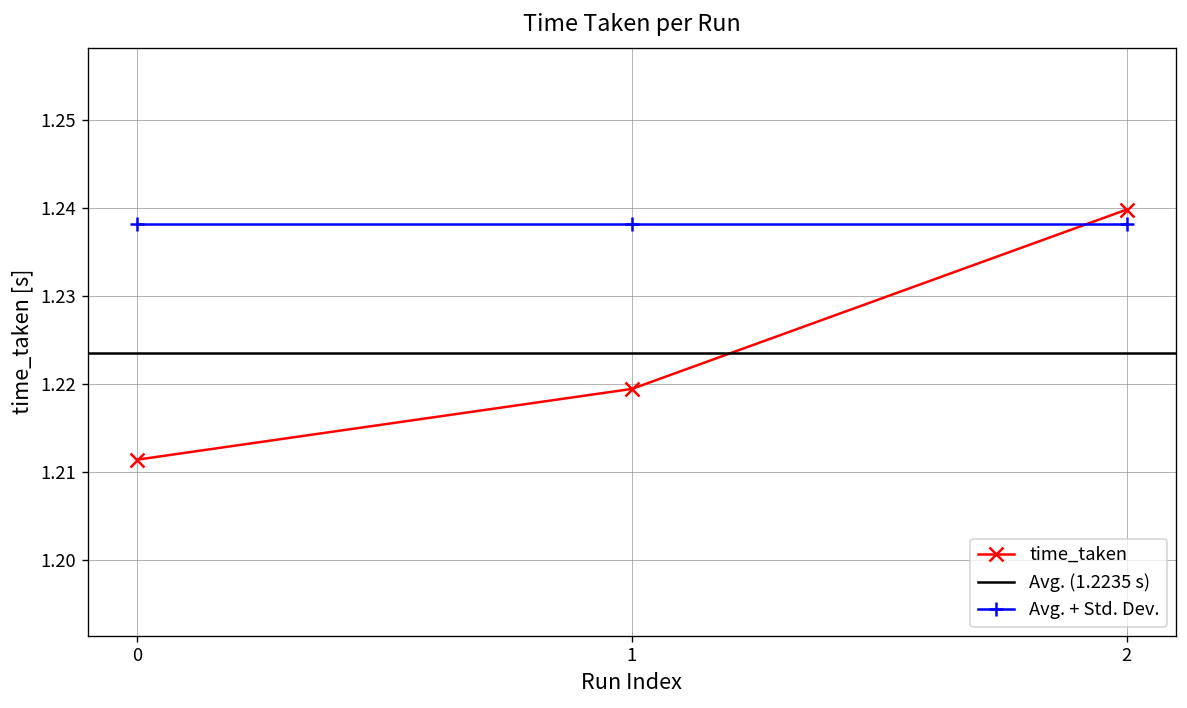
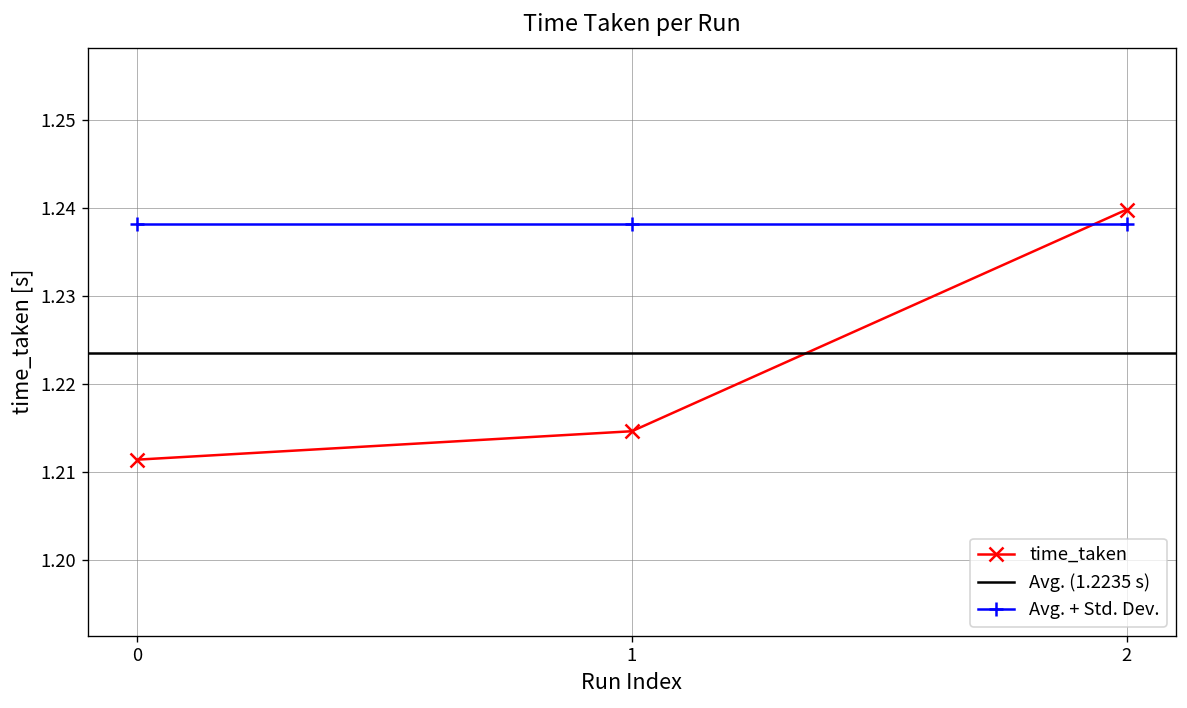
time_taken, 1: 1.219 -> 1.215
